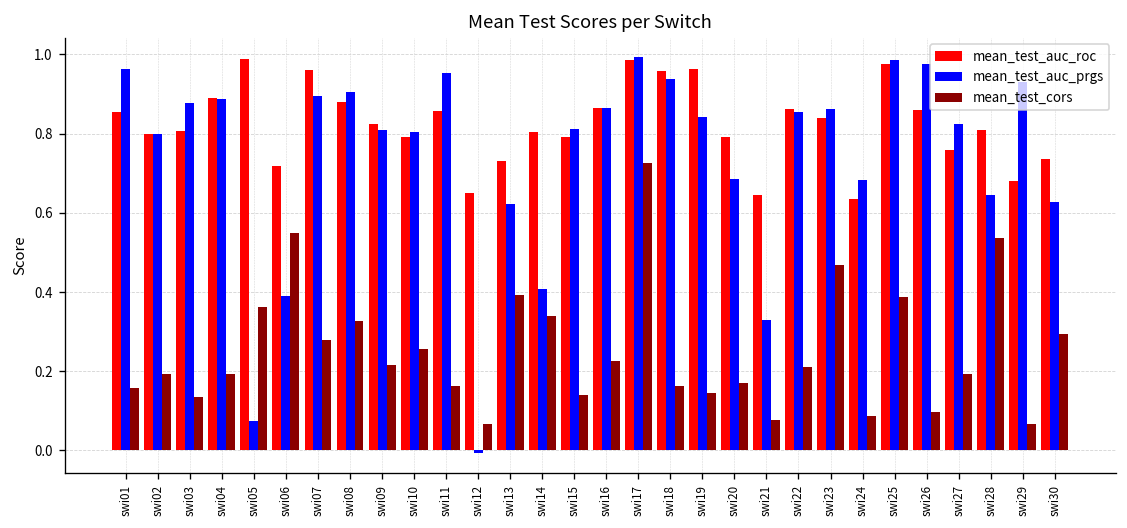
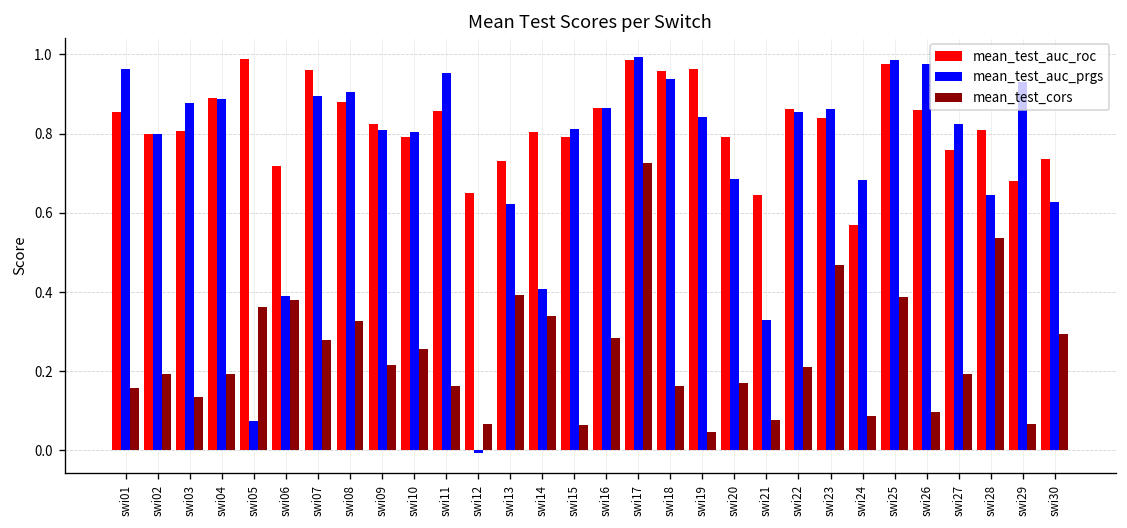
mean_test_cors, swi06: 0.55 -> 0.38
mean_test_cors, swi15: 0.14 -> 0.06
mean_test_cors, swi16: 0.23 -> 0.28
mean_test_cors, swi19: 0.15 -> 0.05
mean_test_auc_roc, swi24: 0.63 -> 0.57
